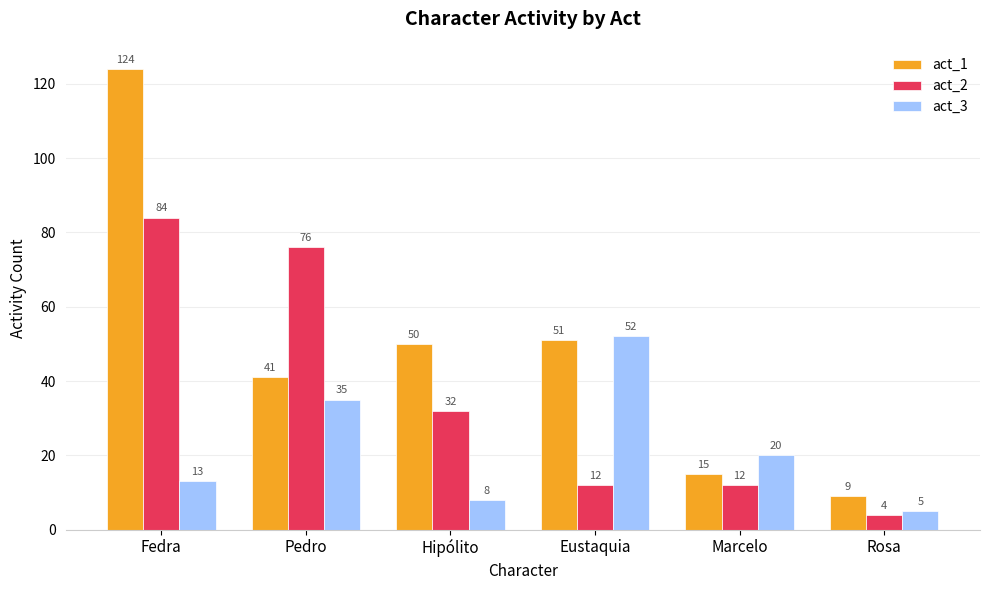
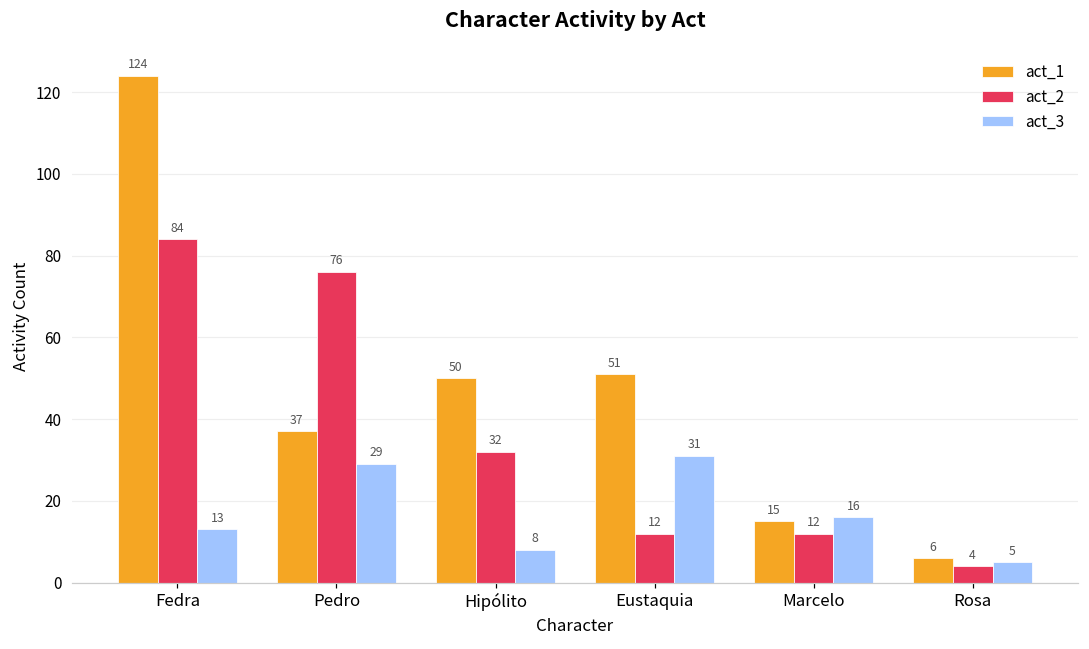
act_1, Pedro: 41 -> 37
act_3, Pedro: 35 -> 29
act_3, Eustaquia: 52 -> 31
act_3, Marcelo: 20 -> 16
act_1, Rosa: 9 -> 6
